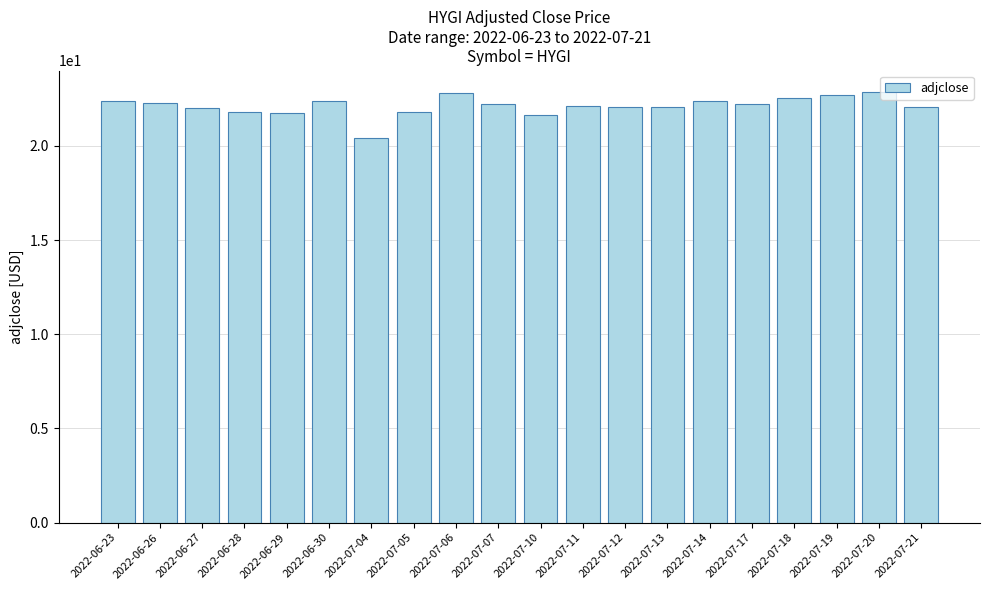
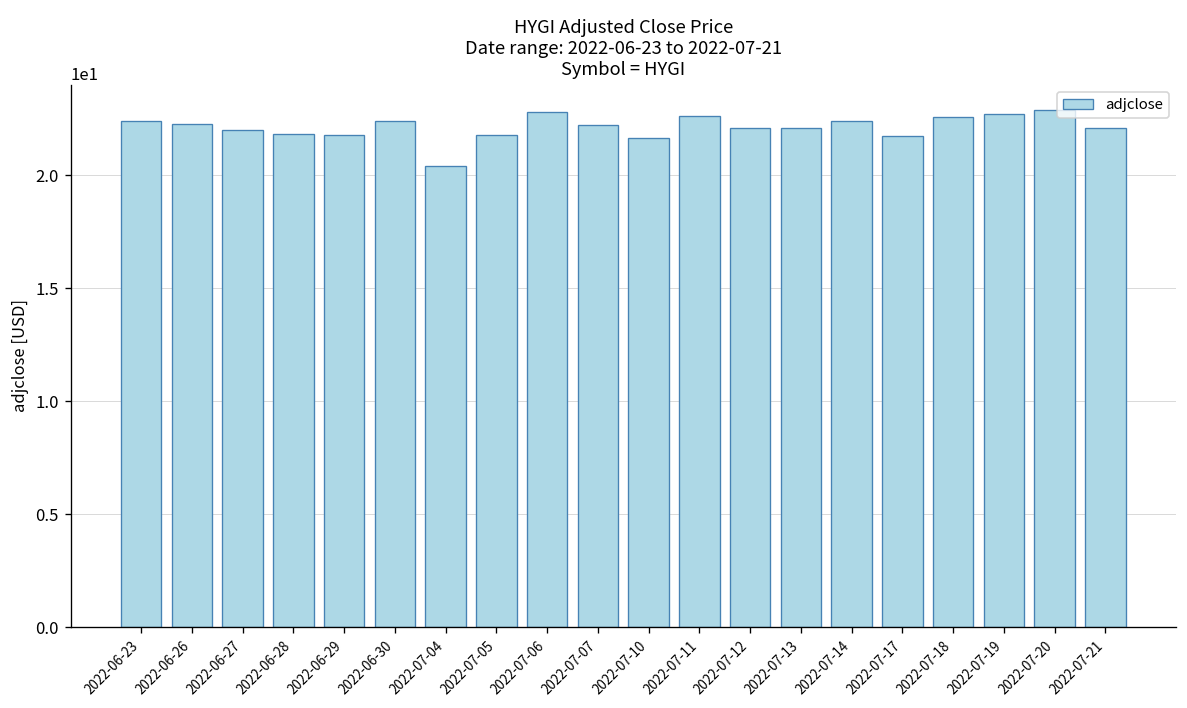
2022-07-11: 22.1 -> 22.6
2022-07-17: 22.2 -> 21.7
